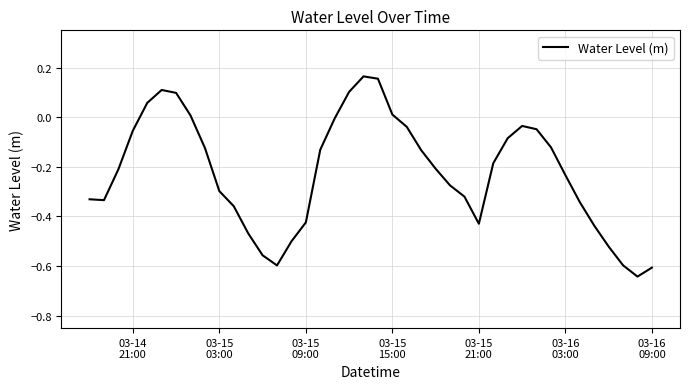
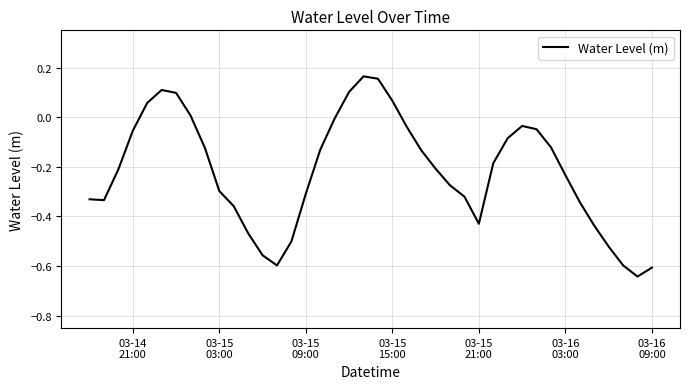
03-15 09:00: -0.42 -> -0.31
03-15 15:00: 0.01 -> 0.07
